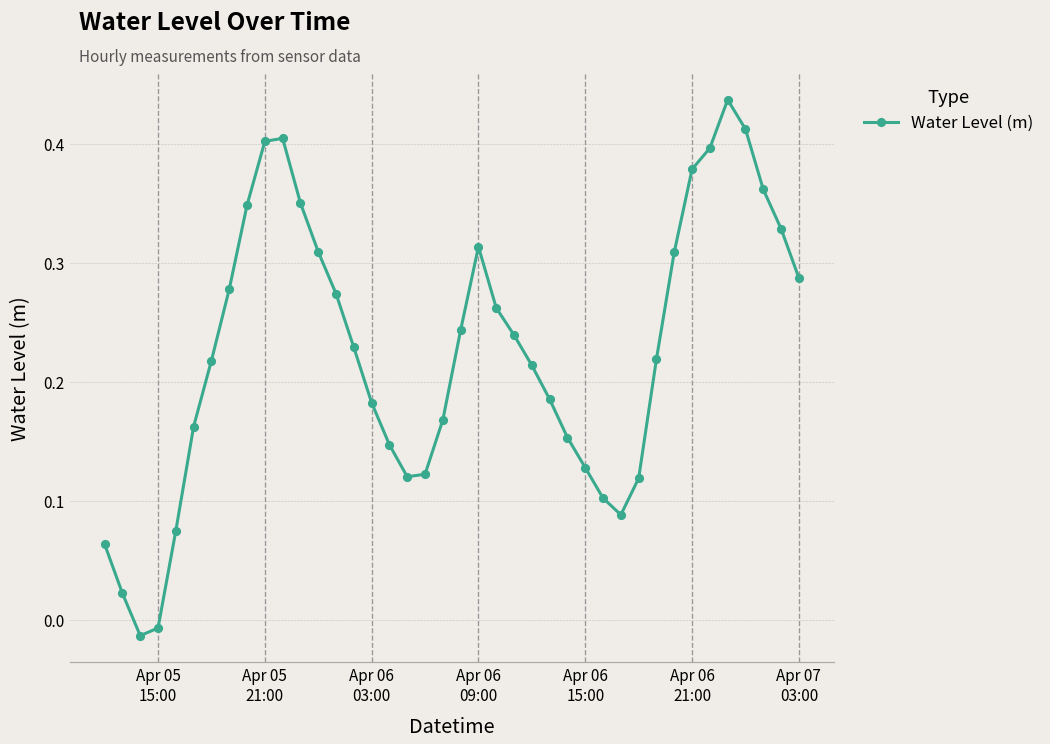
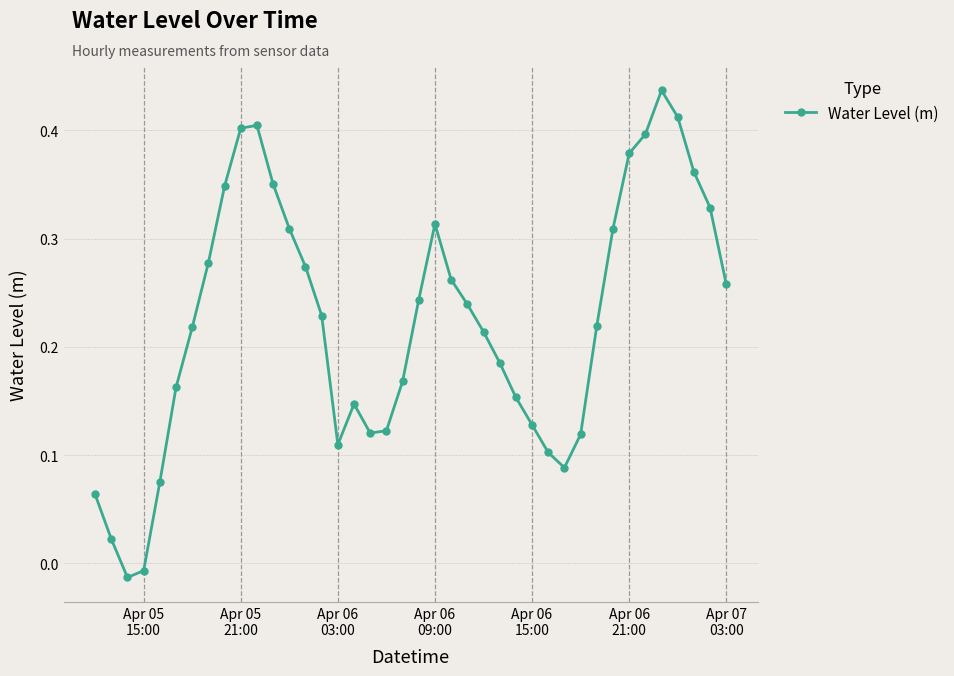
Apr 06 03:00: 0.183 -> 0.110
Apr 07 03:00: 0.287 -> 0.258
